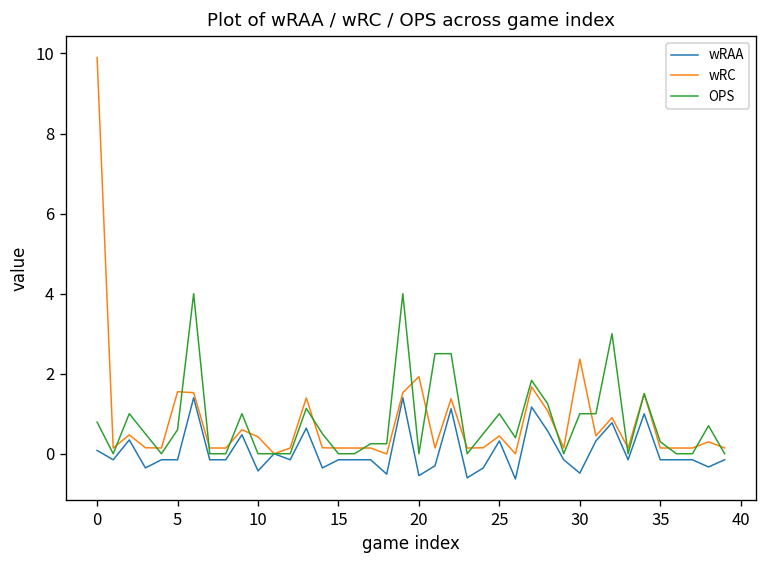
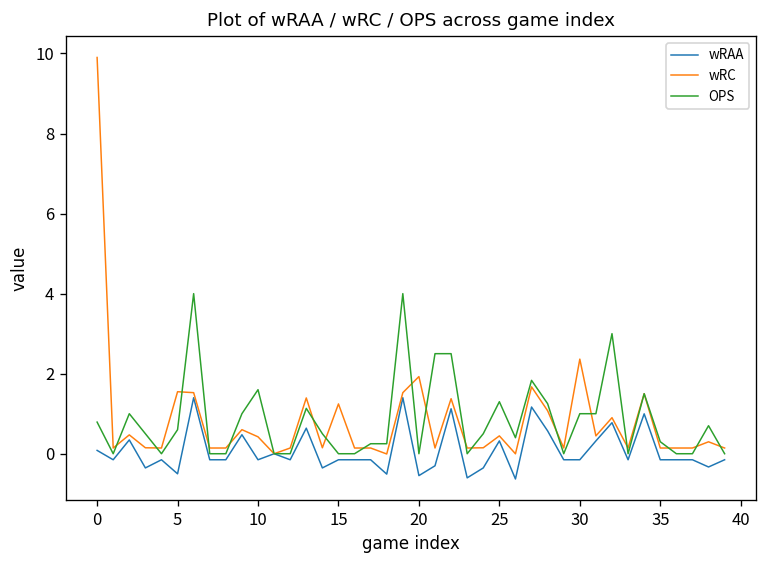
wRAA, 5: -0.2 -> -0.5
wRAA, 10: -0.4 -> -0.2
OPS, 10: 0.0 -> 1.6
wRC, 15: 0.1 -> 1.2
OPS, 25: 1.0 -> 1.3
wRAA, 30: -0.5 -> -0.2
